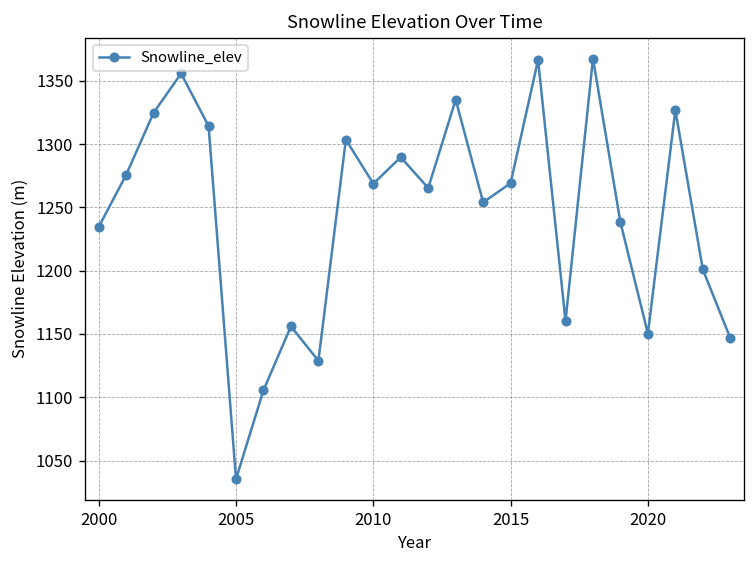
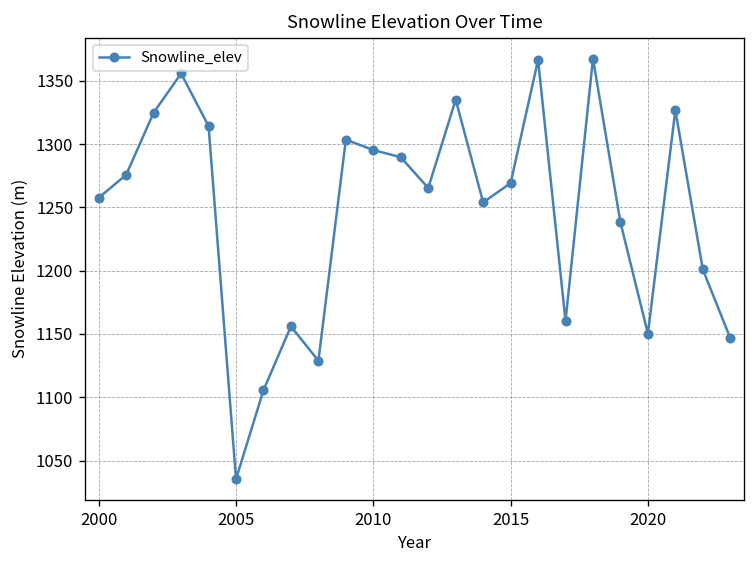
2000: 1235 -> 1258
2010: 1269 -> 1295
